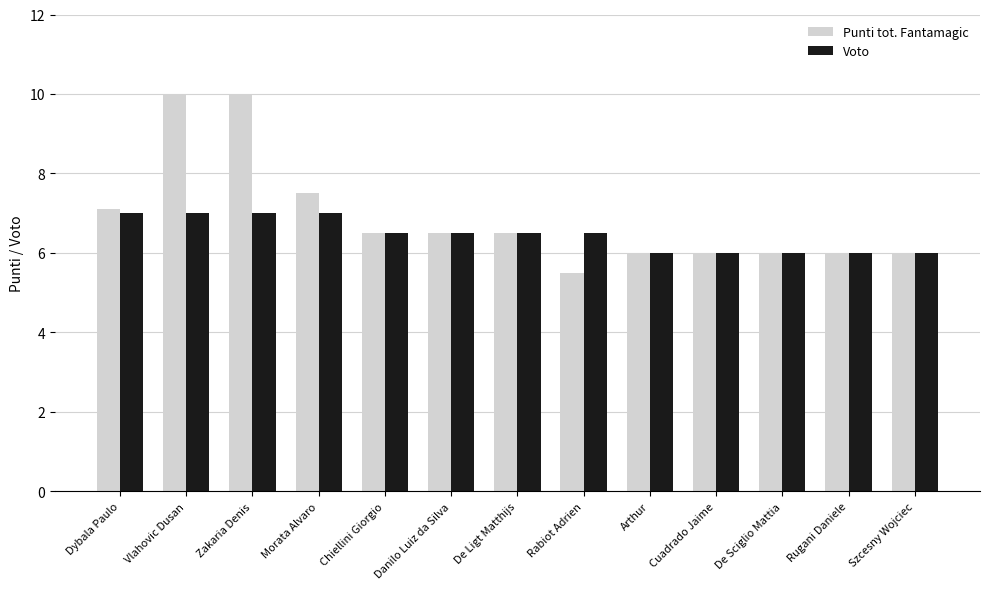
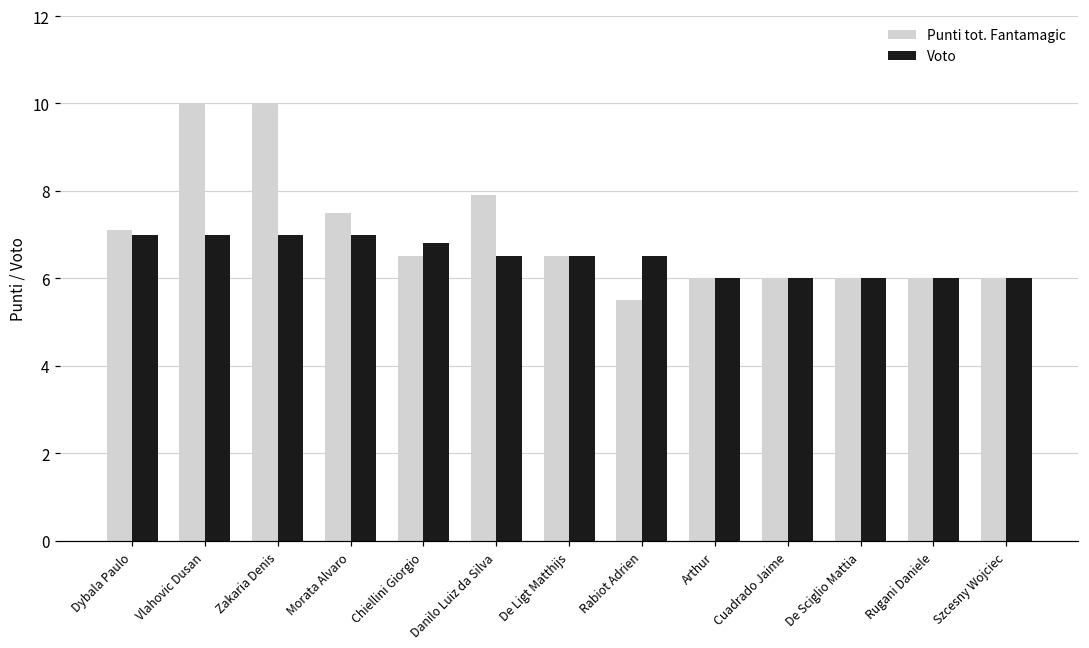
Voto, Chiellini Giorgio: 6.5 -> 6.8
Punti tot. Fantamagic, Danilo Luiz da Silva: 6.5 -> 7.9
